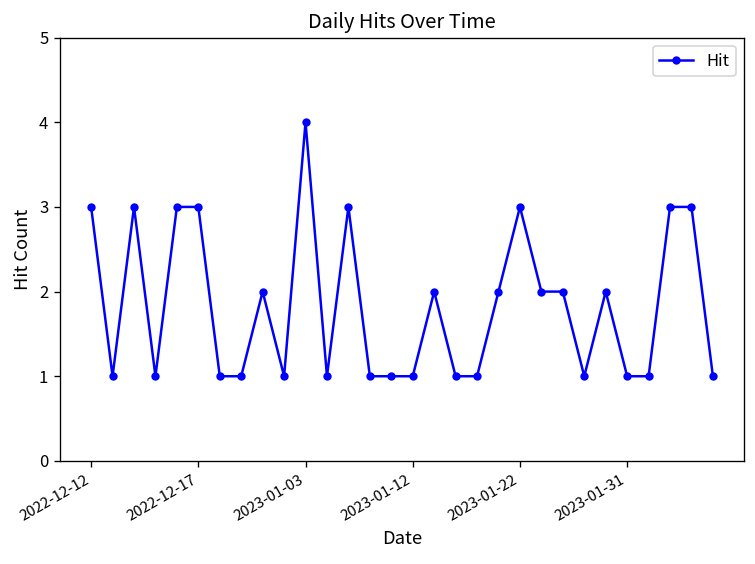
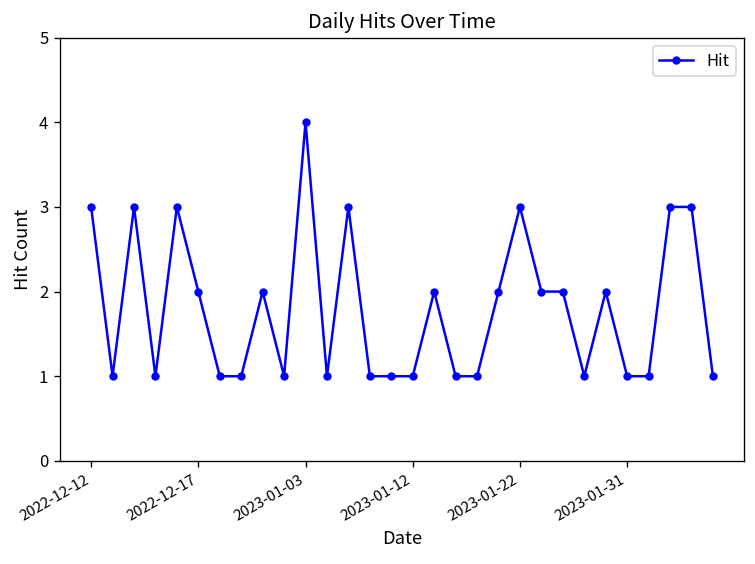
2022-12-17: 3 -> 2
